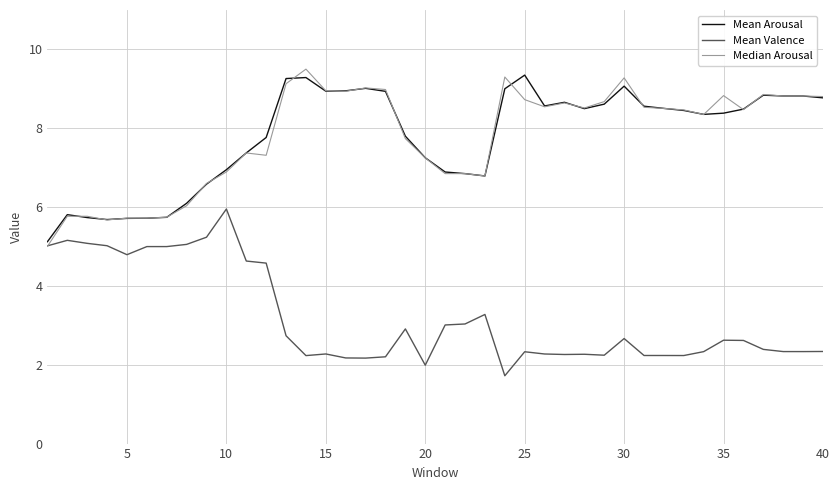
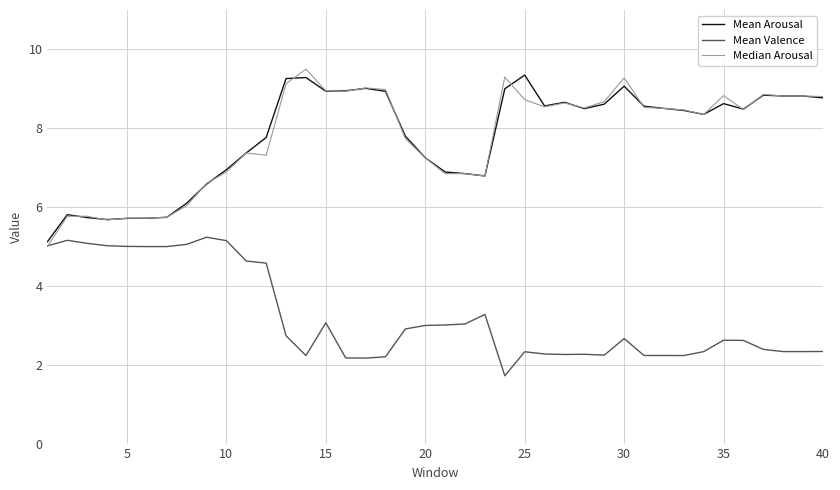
Mean Valence, 5: 4.8 -> 5.0
Mean Valence, 10: 6.0 -> 5.1
Mean Valence, 15: 2.3 -> 3.1
Mean Valence, 20: 2.0 -> 3.0
Mean Arousal, 35: 8.4 -> 8.6
